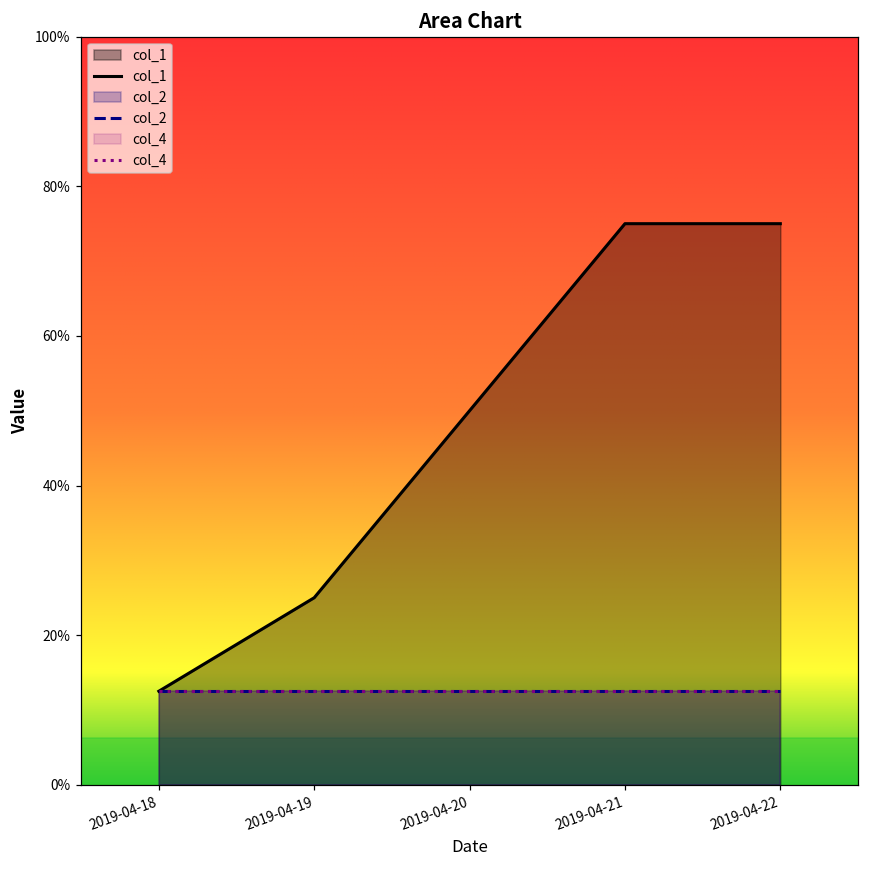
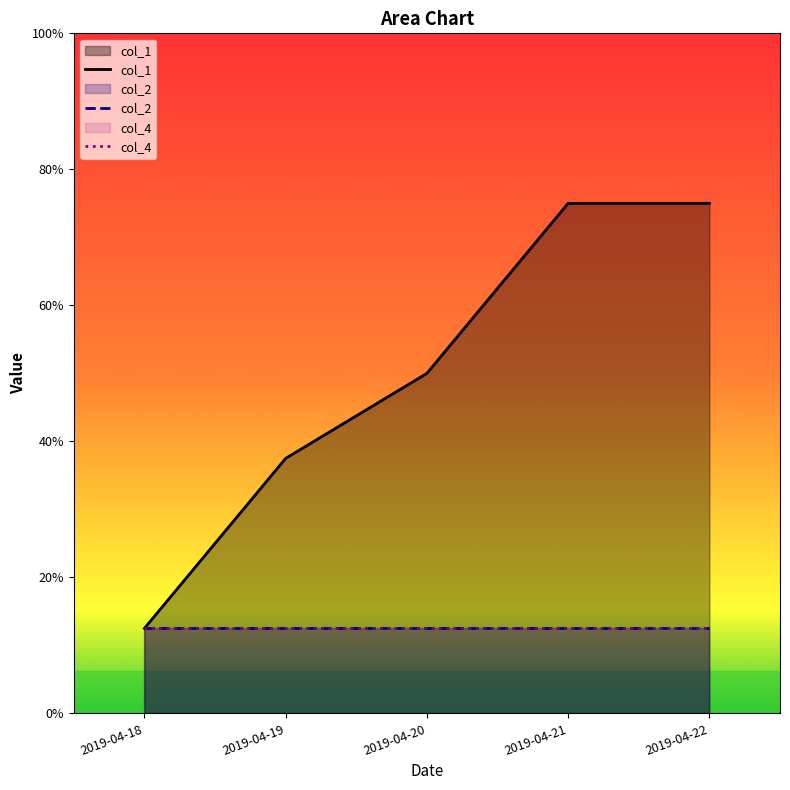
col_1, 2019-04-19: 25% -> 38%
